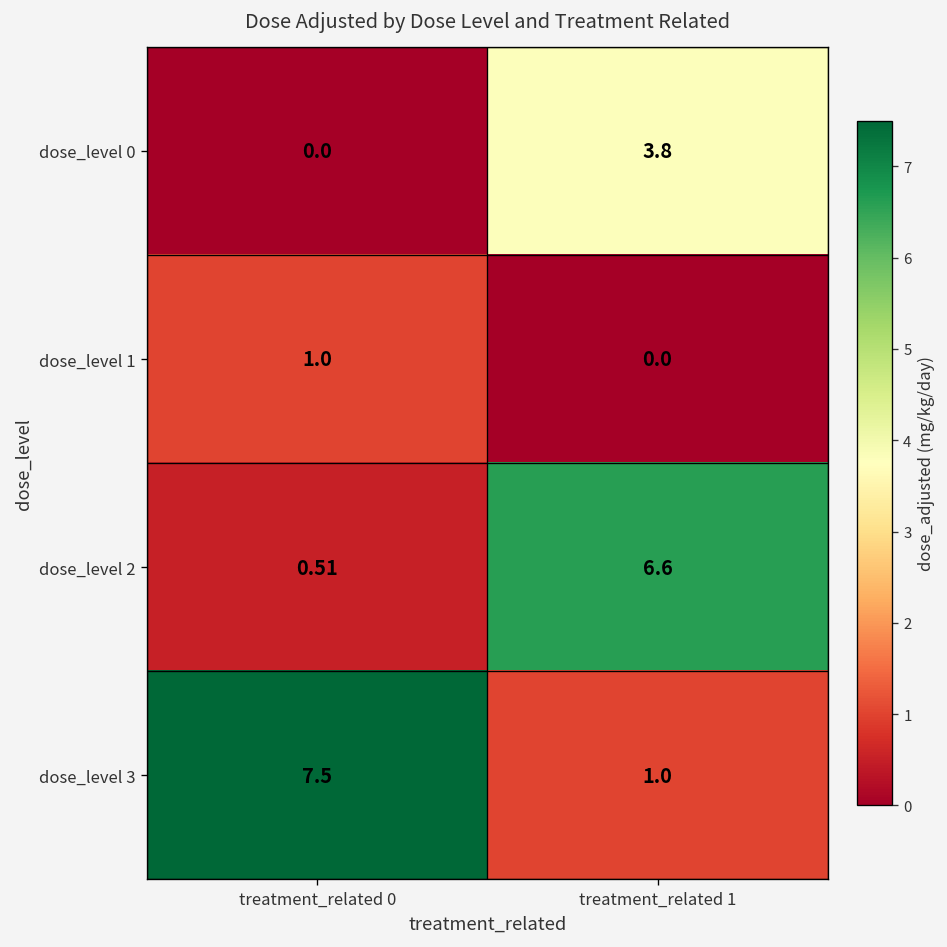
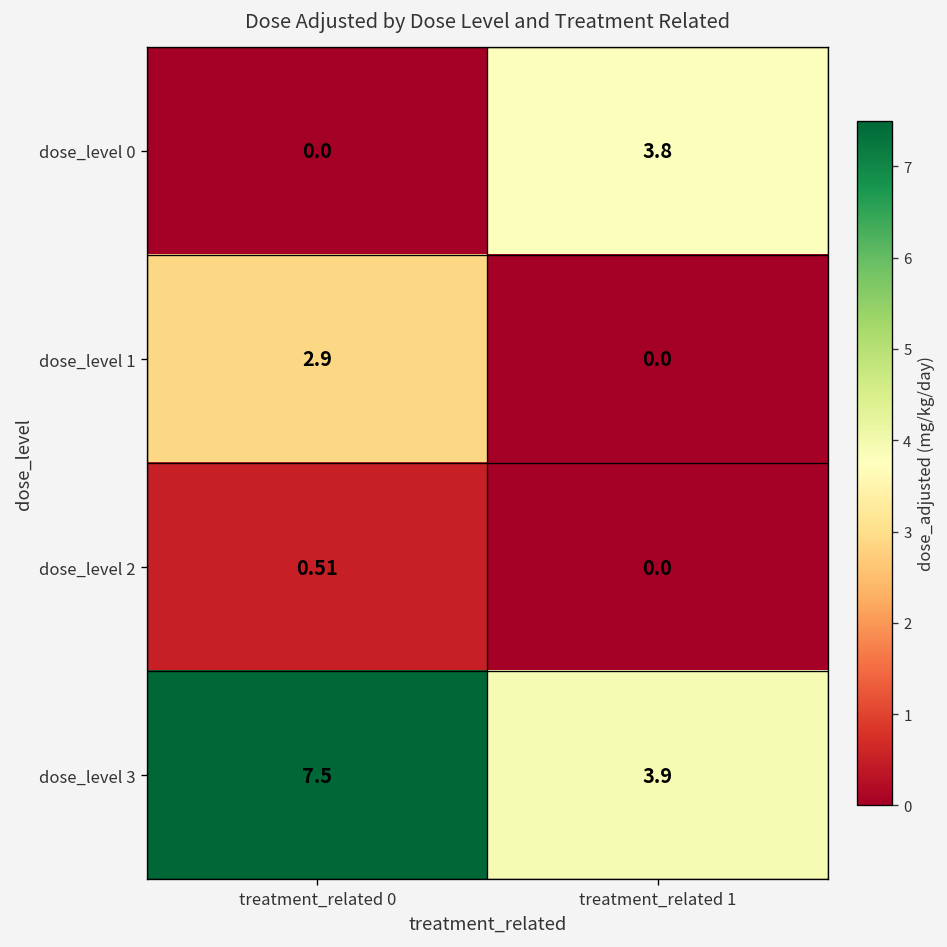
dose_level 1, treatment_related 0: 1.0 -> 2.9
dose_level 2, treatment_related 1: 6.6 -> 0.0
dose_level 3, treatment_related 1: 1.0 -> 3.9
